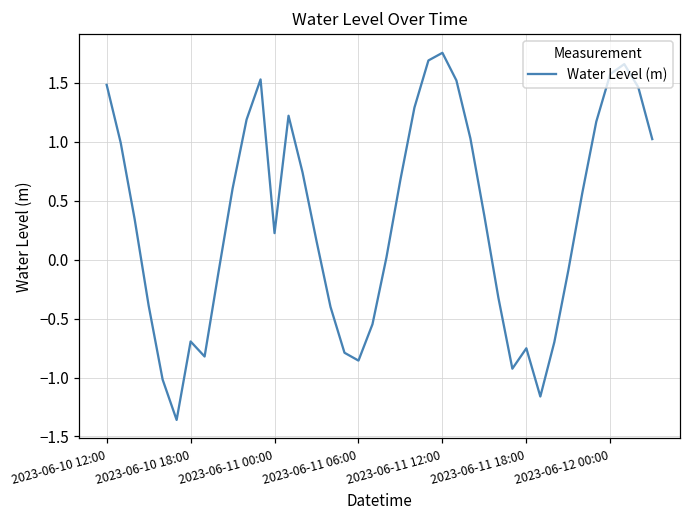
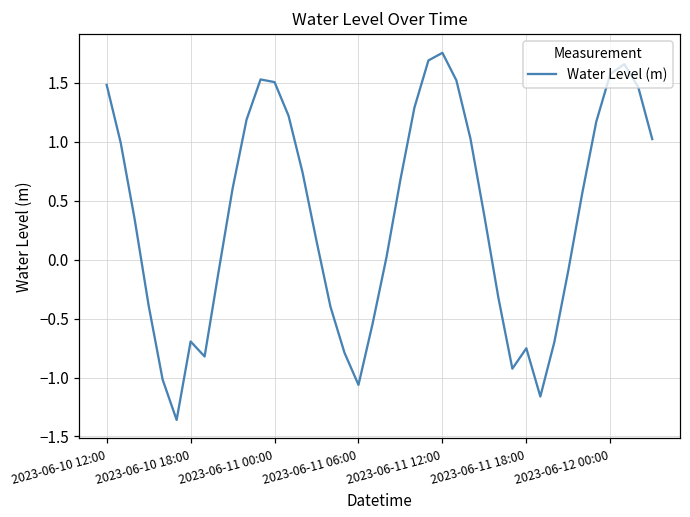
2023-06-11 00:00: 0.22 -> 1.51
2023-06-11 06:00: -0.86 -> -1.06
